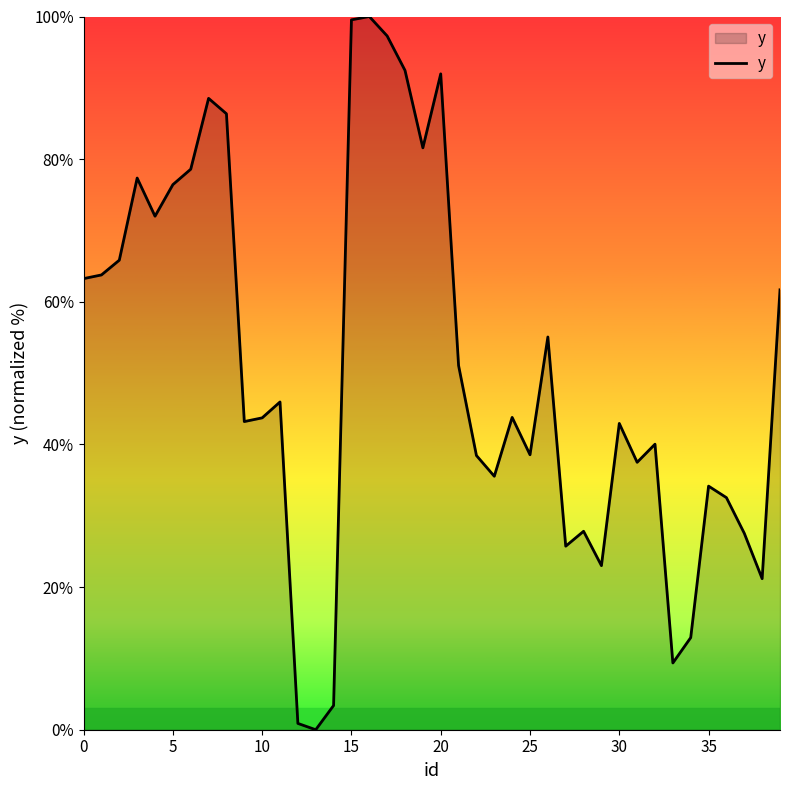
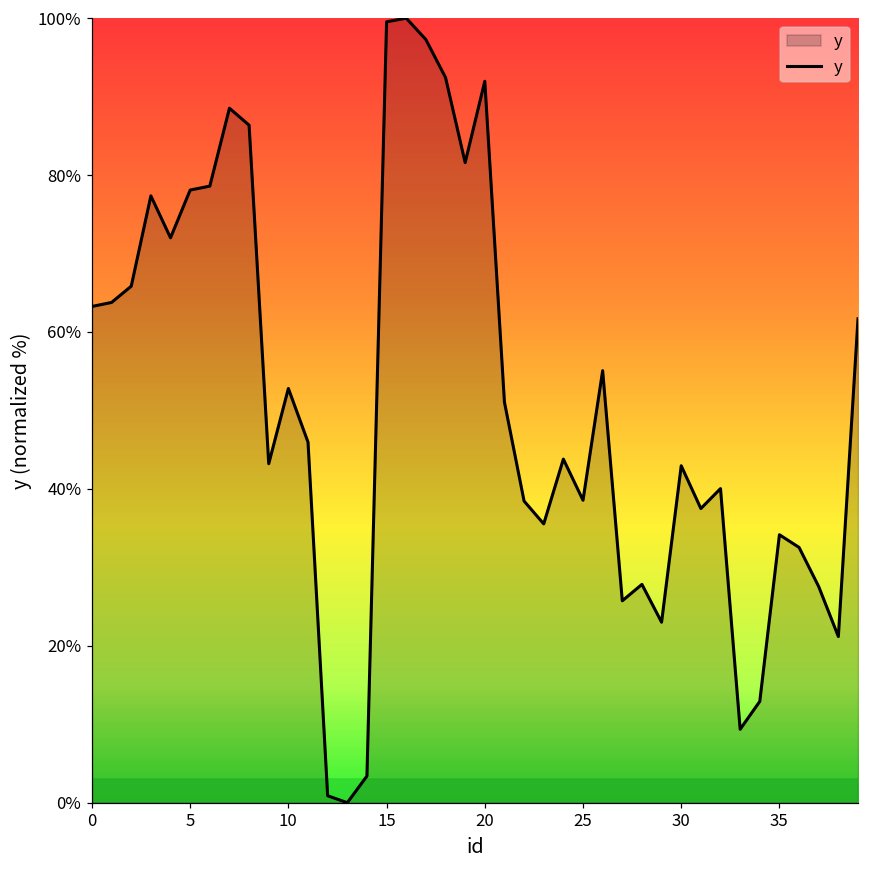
5: 76% -> 78%
10: 44% -> 53%
